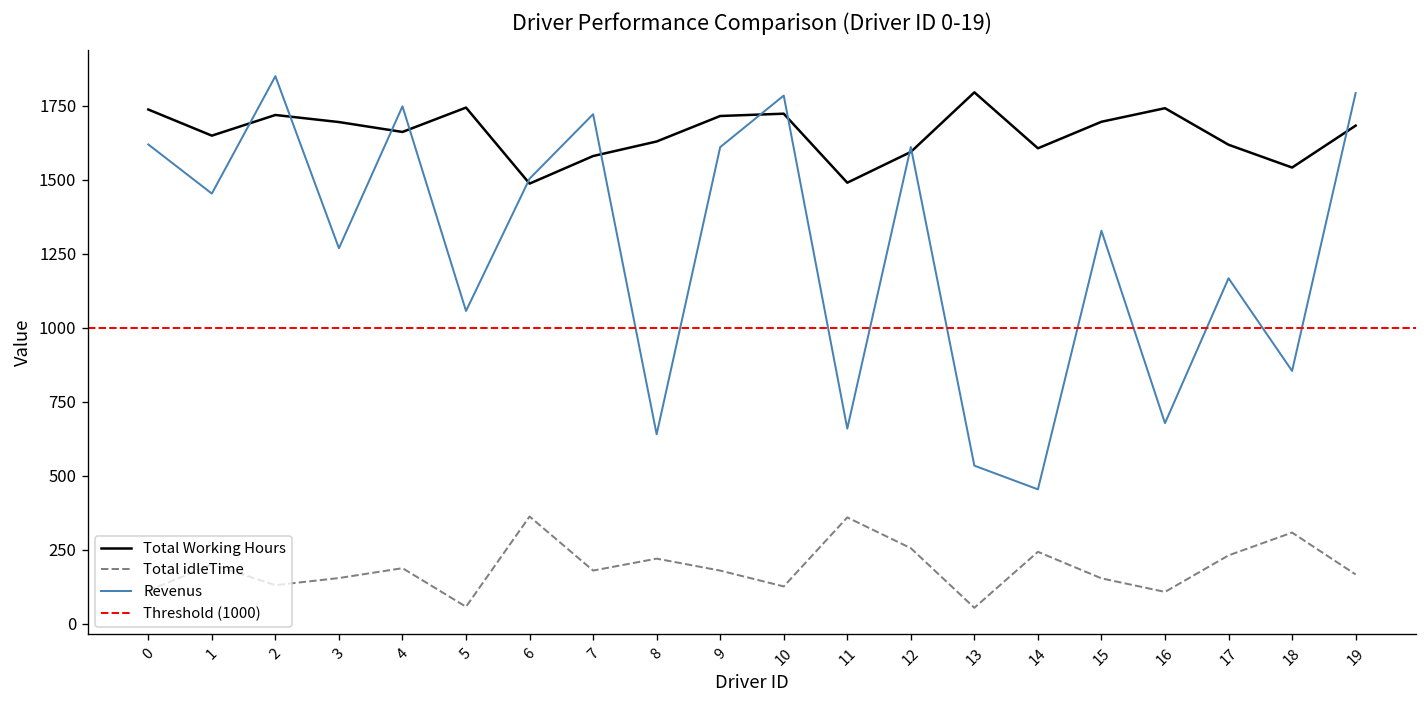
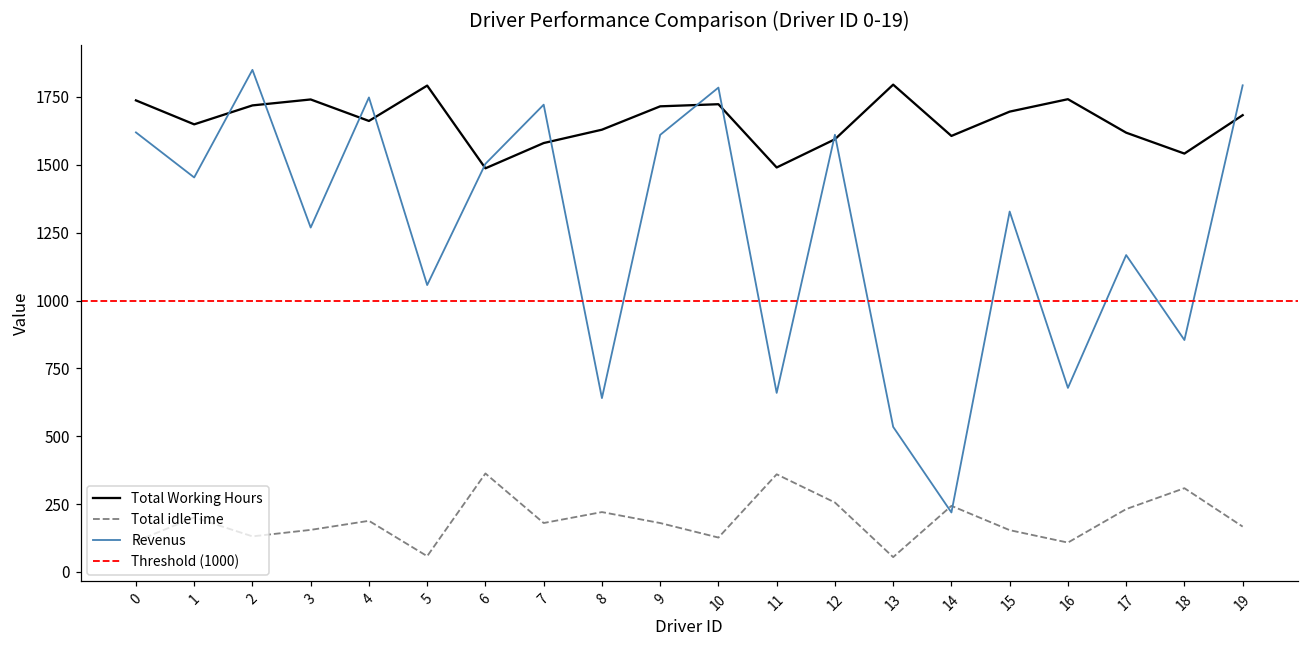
Total Working Hours, 3: 1700 -> 1740
Total Working Hours, 5: 1740 -> 1790
Revenus, 14: 450 -> 220
